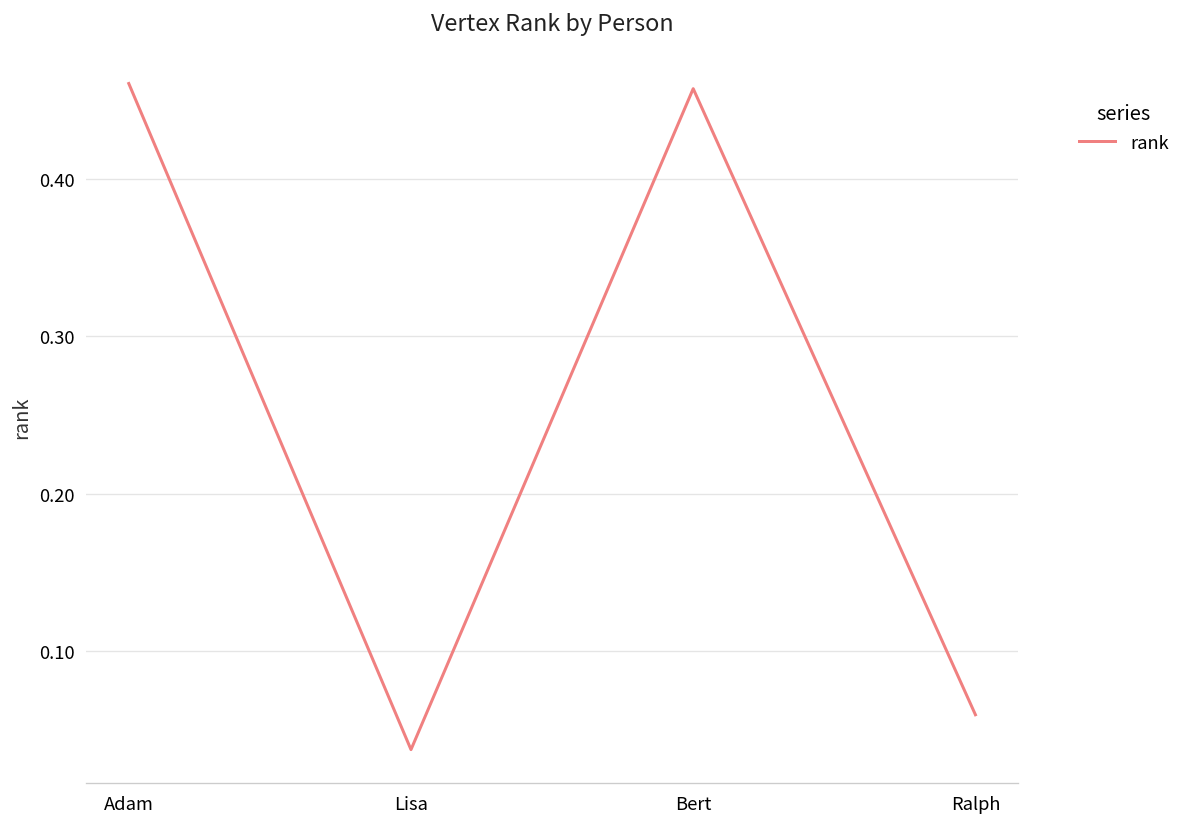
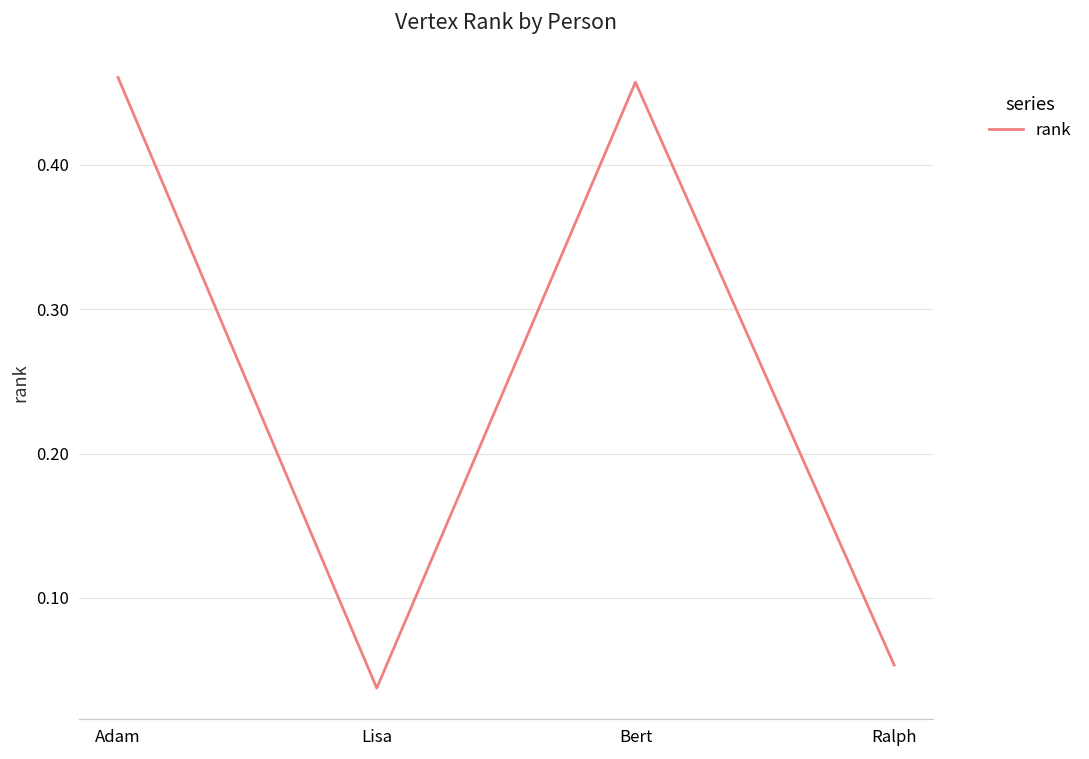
Ralph: 0.060 -> 0.053
